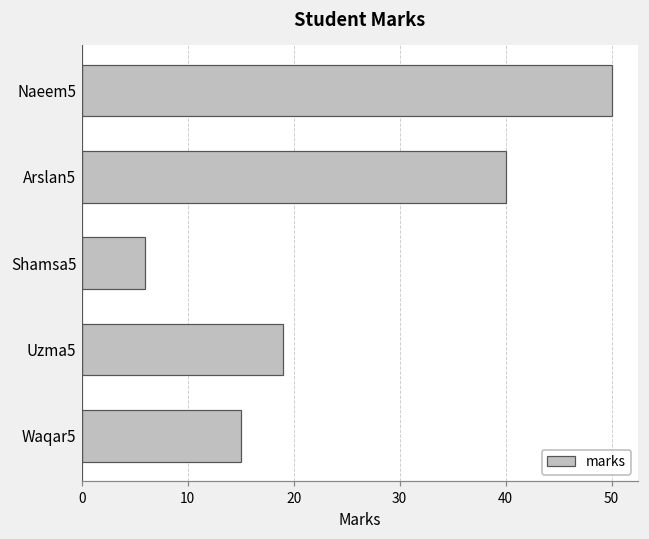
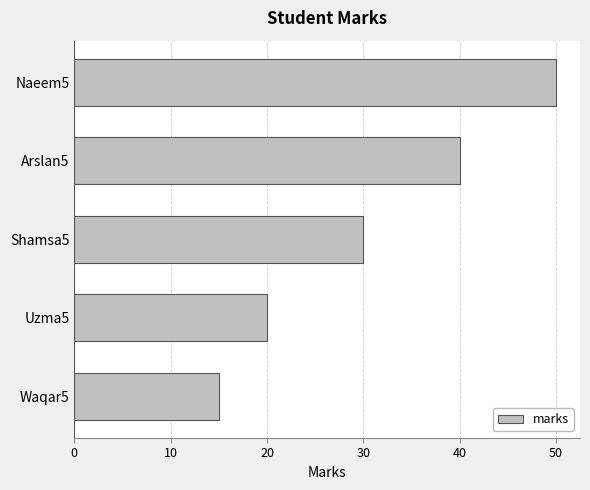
Shamsa5: 6 -> 30
Uzma5: 19 -> 20
